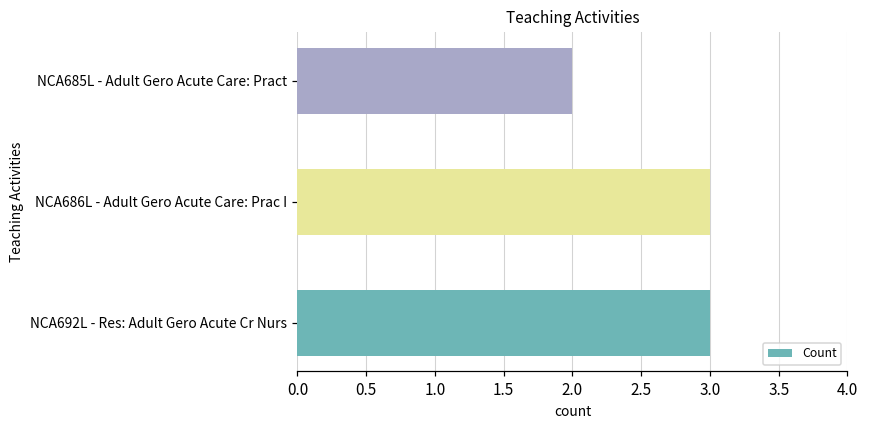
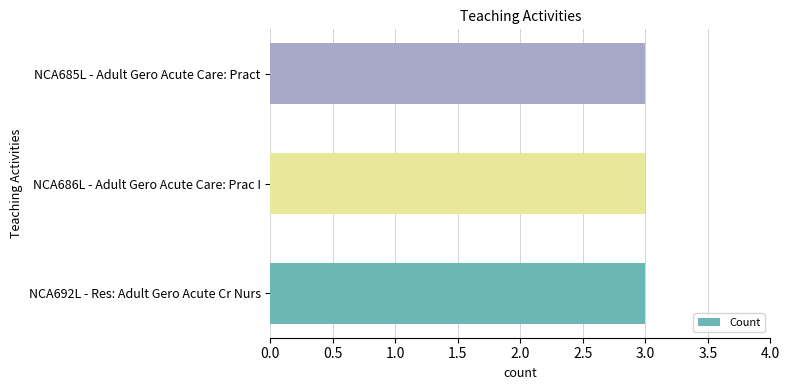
NCA685L - Adult Gero Acute Care: Pract: 2 -> 3
